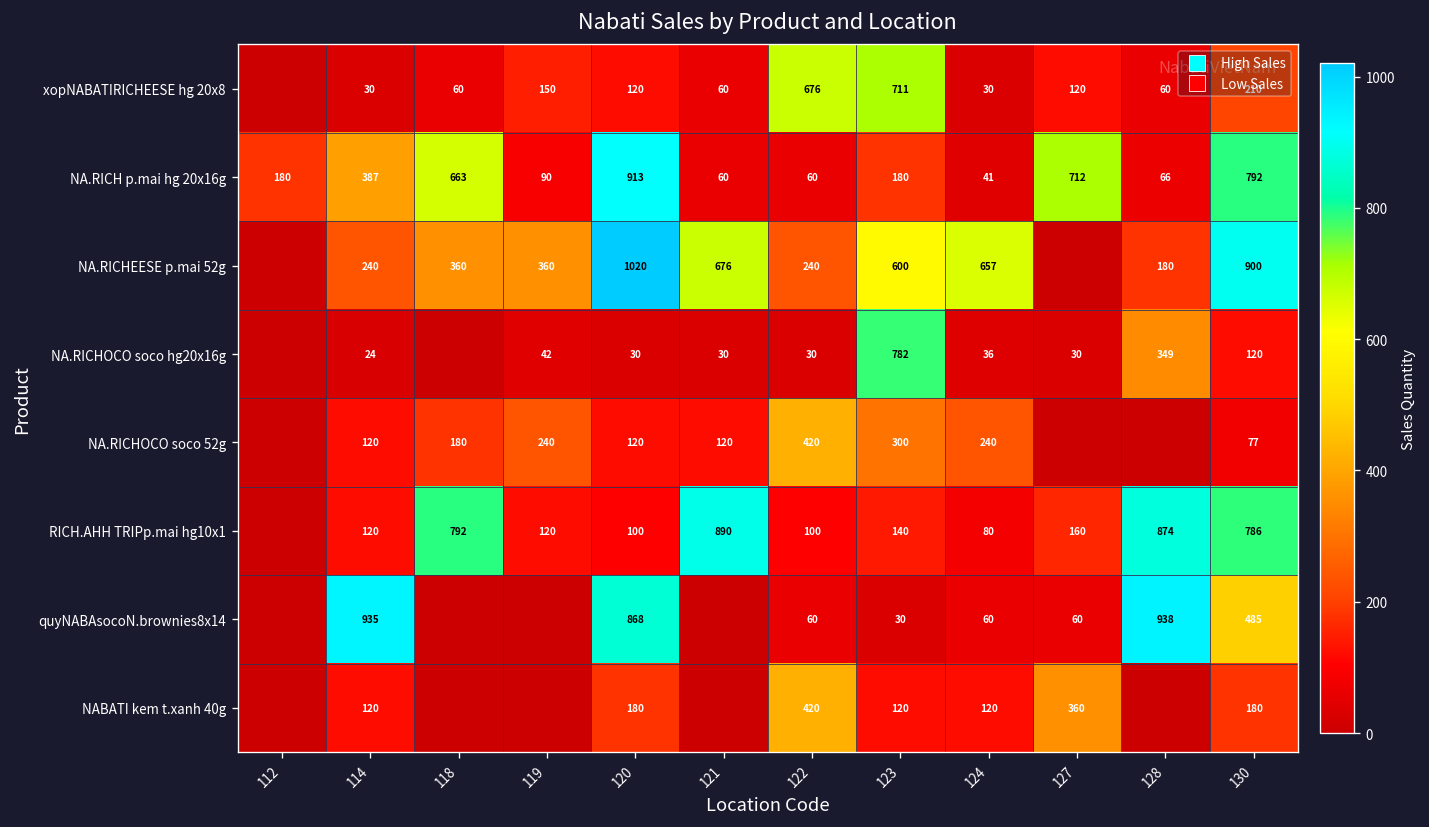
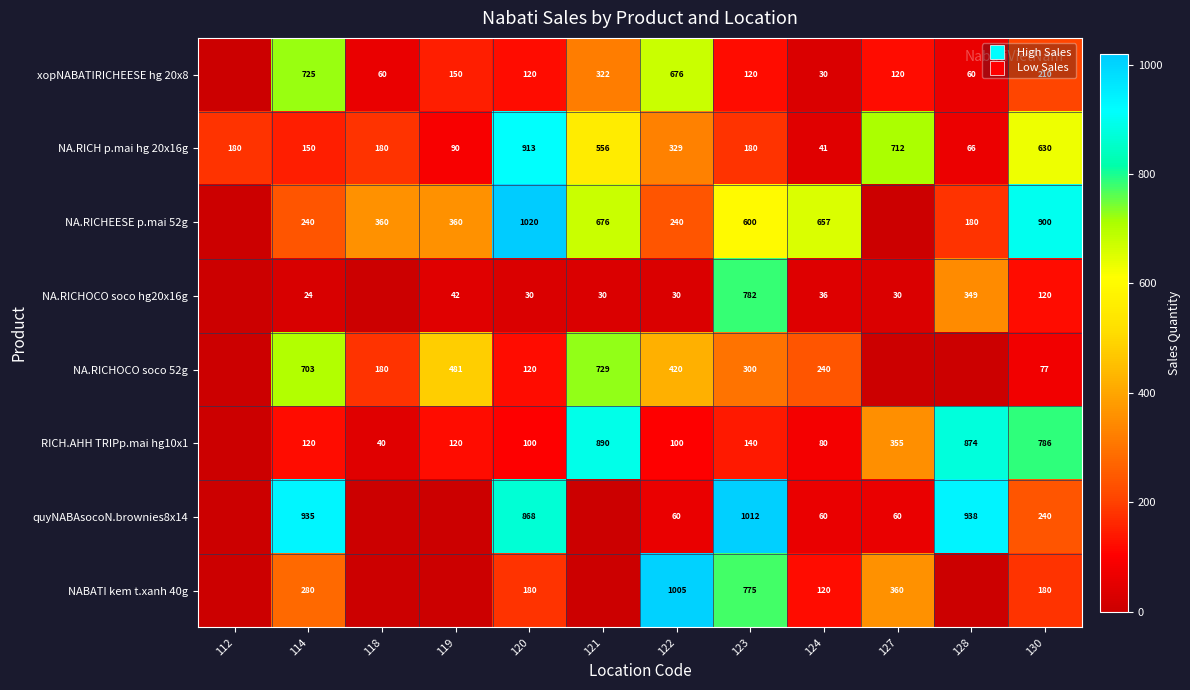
xopNABATIRICHEESE hg 20x8, 114: 30 -> 725
xopNABATIRICHEESE hg 20x8, 121: 60 -> 322
xopNABATIRICHEESE hg 20x8, 123: 711 -> 120
NA.RICH p.mai hg 20x16g, 114: 387 -> 150
NA.RICH p.mai hg 20x16g, 118: 663 -> 180
NA.RICH p.mai hg 20x16g, 121: 60 -> 556
NA.RICH p.mai hg 20x16g, 122: 60 -> 329
NA.RICH p.mai hg 20x16g, 130: 792 -> 630
NA.RICHOCO soco 52g, 114: 120 -> 703
NA.RICHOCO soco 52g, 119: 240 -> 481
NA.RICHOCO soco 52g, 121: 120 -> 729
RICH.AHH TRIPp.mai hg10x1, 118: 792 -> 40
RICH.AHH TRIPp.mai hg10x1, 127: 160 -> 355
quyNABAsocoN.brownies8x14, 123: 30 -> 1012
quyNABAsocoN.brownies8x14, 130: 485 -> 240
NABATI kem t.xanh 40g, 114: 120 -> 280
NABATI kem t.xanh 40g, 122: 420 -> 1005
NABATI kem t.xanh 40g, 123: 120 -> 775
